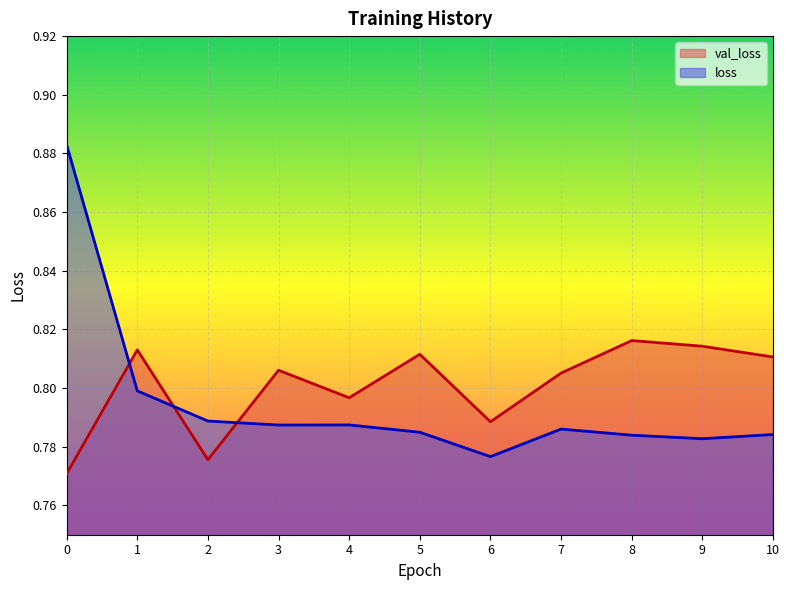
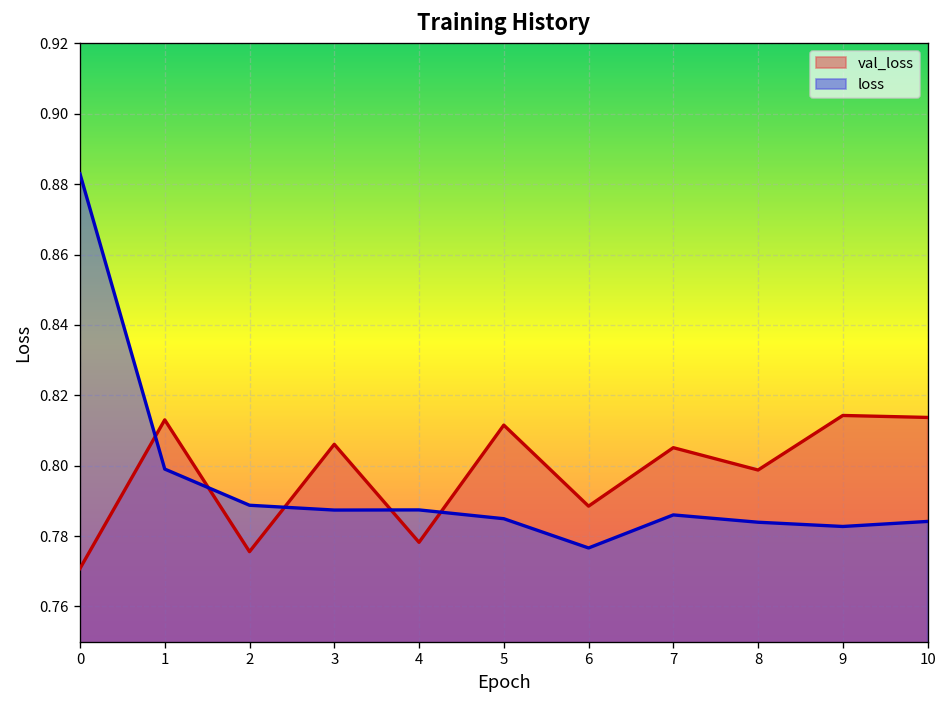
val_loss, 4: 0.797 -> 0.778
val_loss, 8: 0.816 -> 0.799
val_loss, 10: 0.811 -> 0.814
